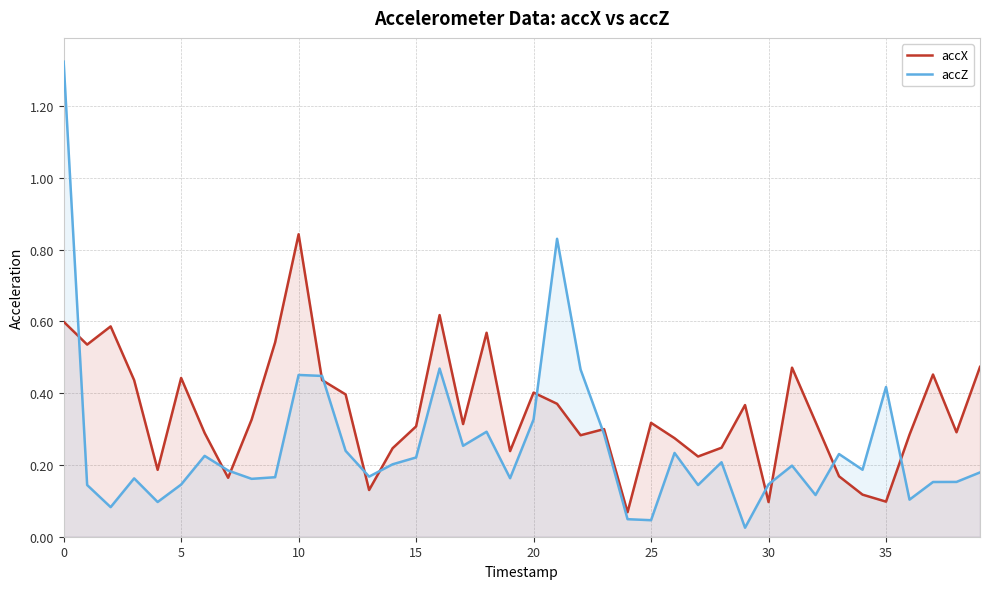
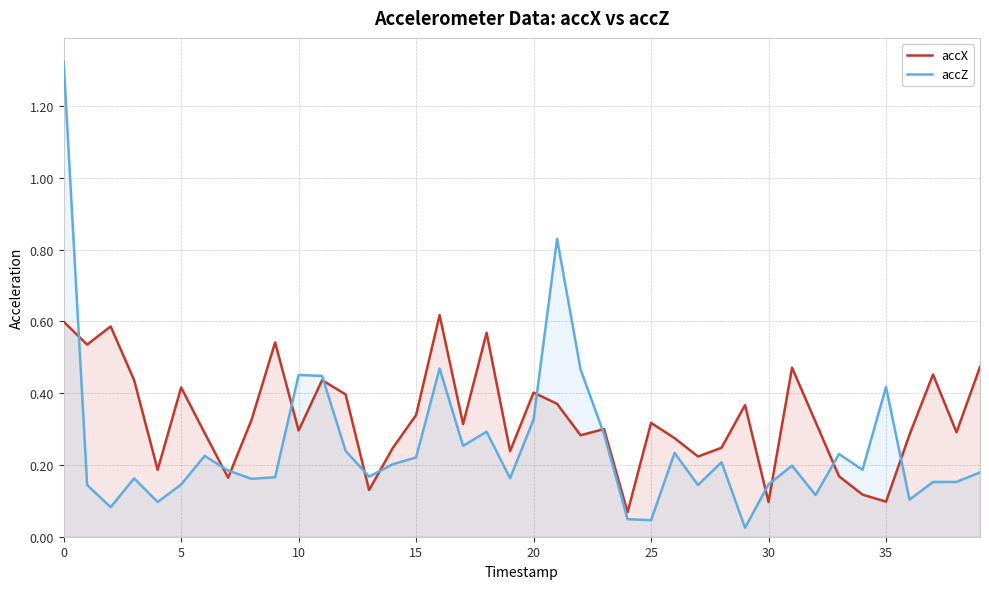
accX, 5: 0.44 -> 0.42
accX, 10: 0.84 -> 0.30
accX, 15: 0.31 -> 0.34
